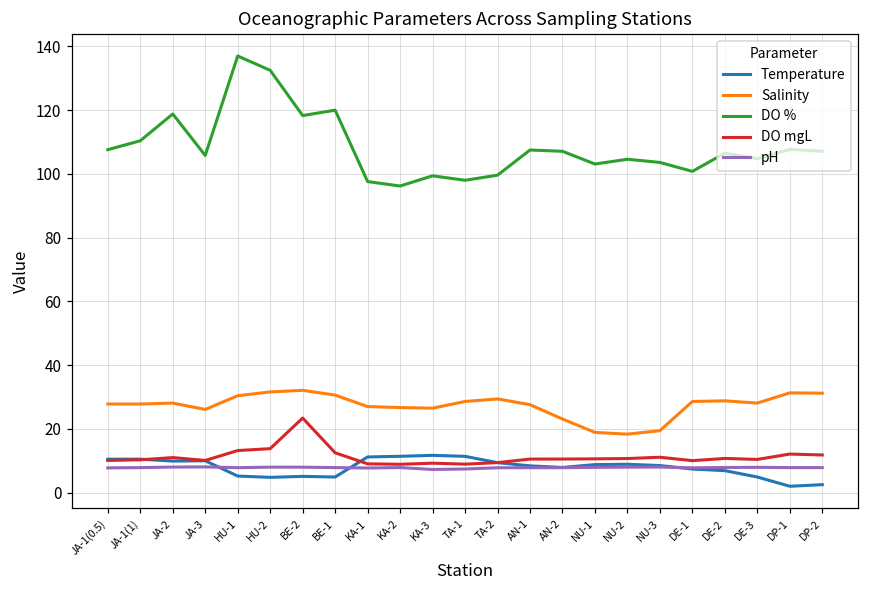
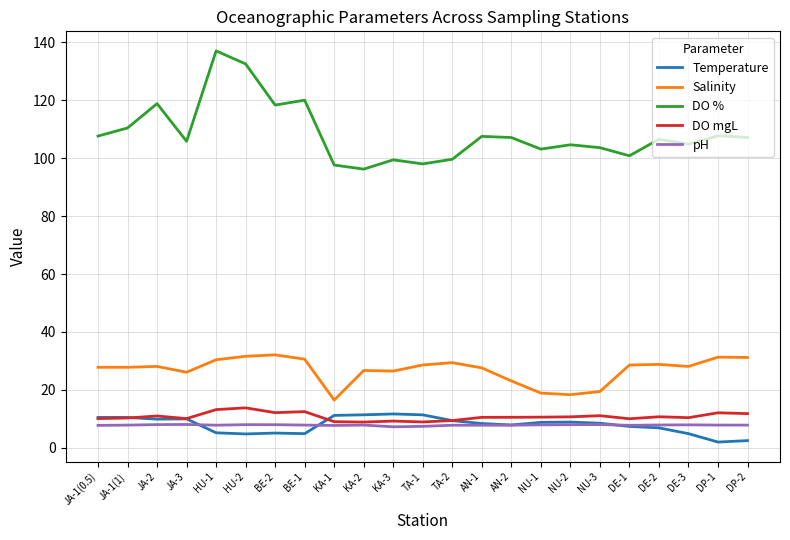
DO mgL, BE-2: 23 -> 12
Salinity, KA-1: 27 -> 17
